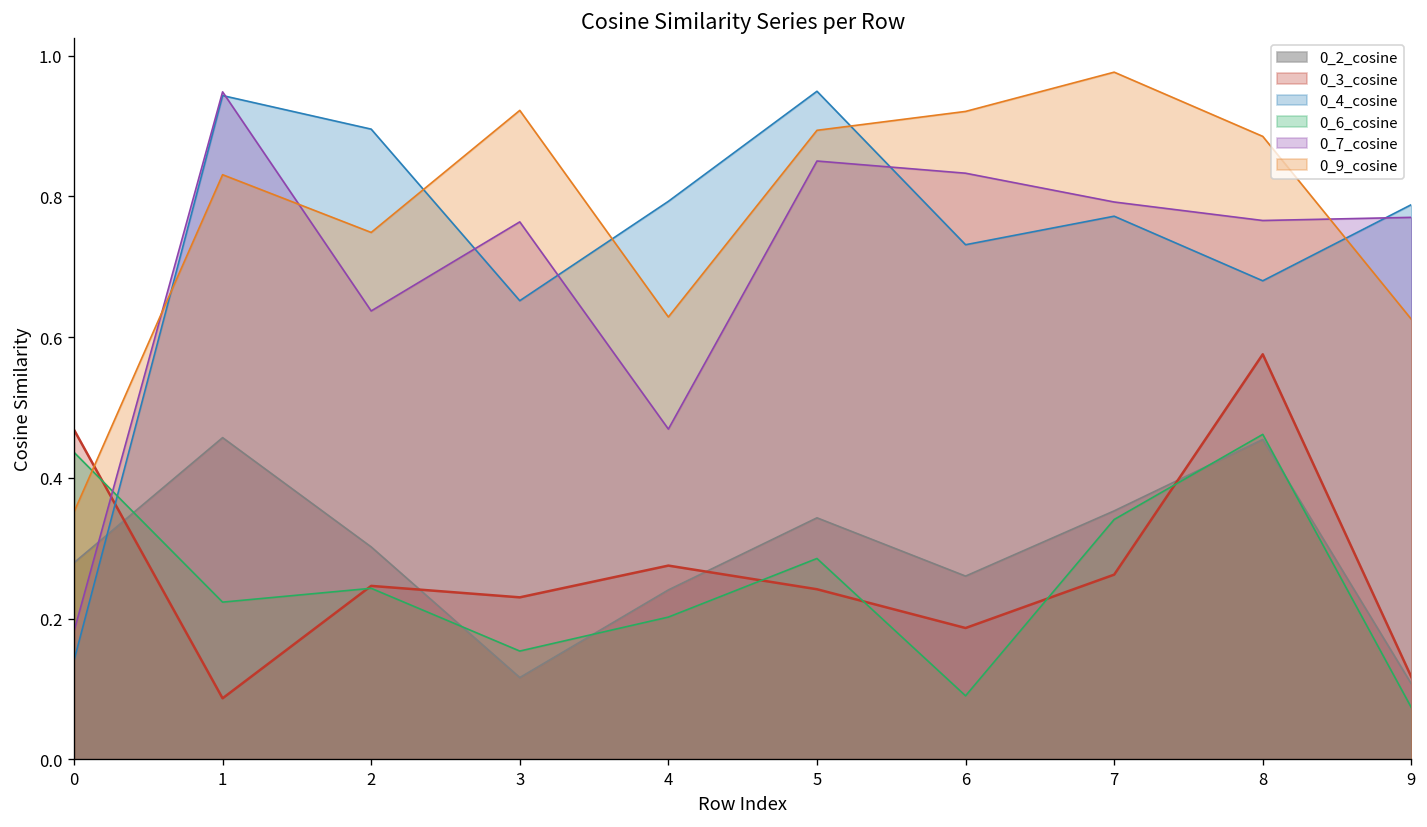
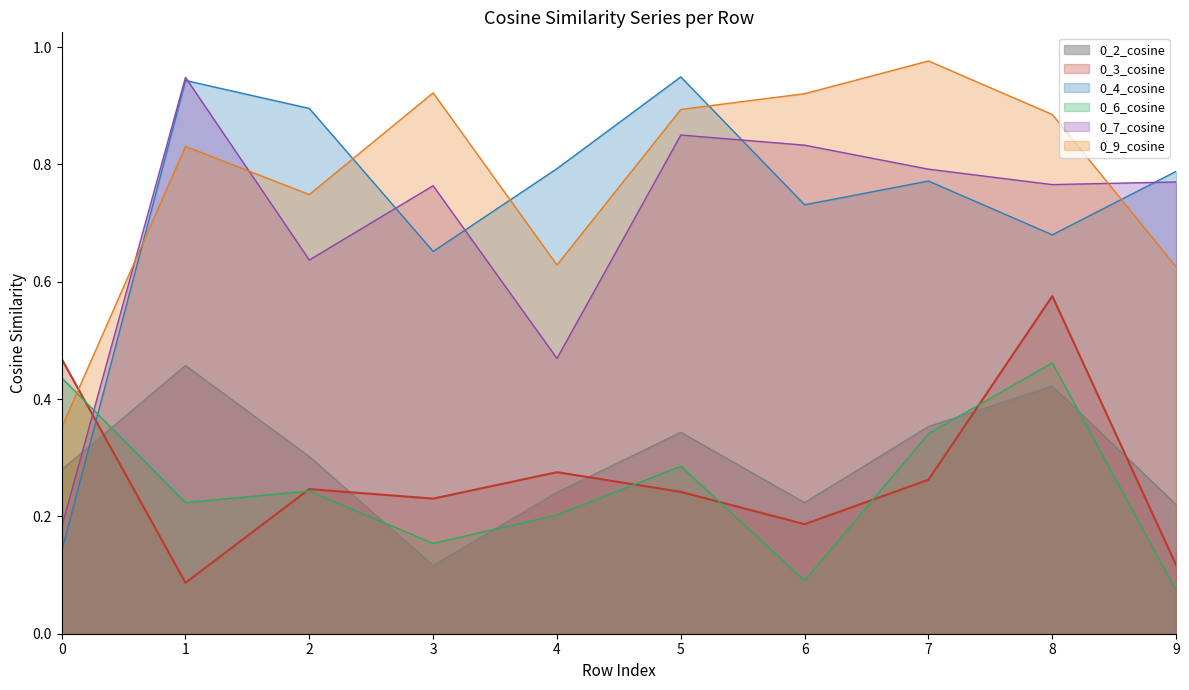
0_2_cosine, 6: 0.26 -> 0.22
0_2_cosine, 8: 0.45 -> 0.42
0_2_cosine, 9: 0.11 -> 0.22
